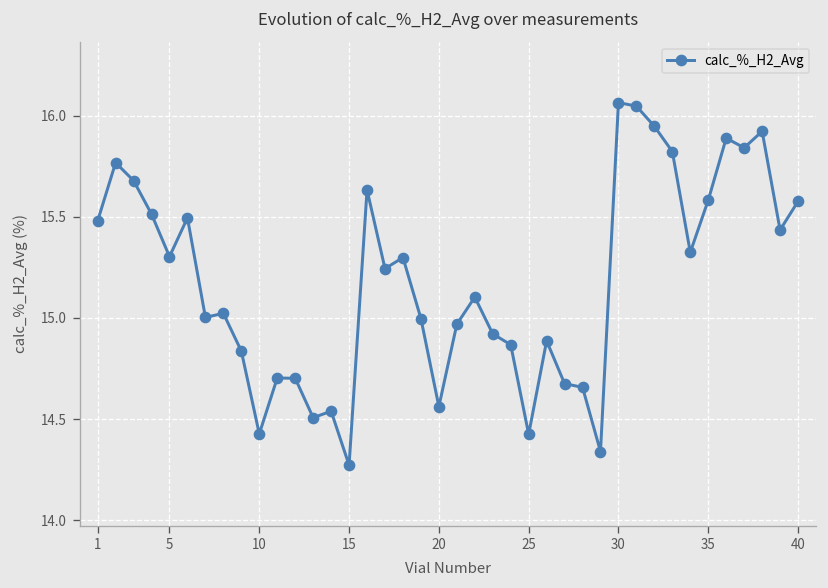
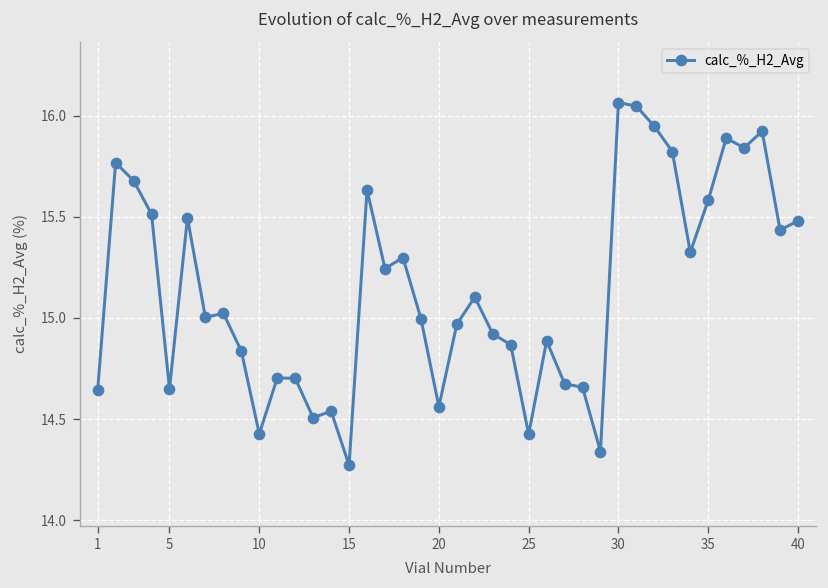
1: 15.48 -> 14.64
5: 15.30 -> 14.65
40: 15.58 -> 15.48
